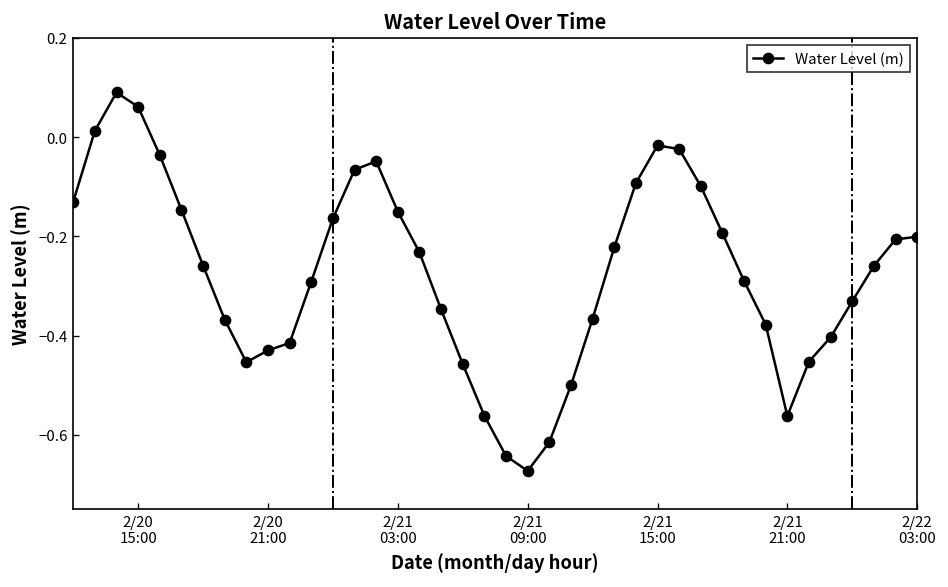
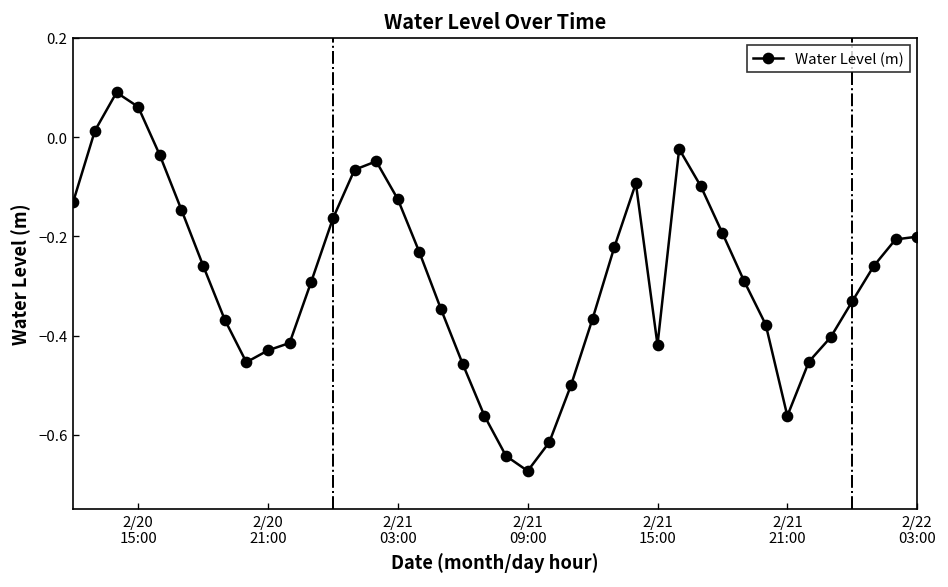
2/21 03:00: -0.15 -> -0.13
2/21 15:00: -0.02 -> -0.42
